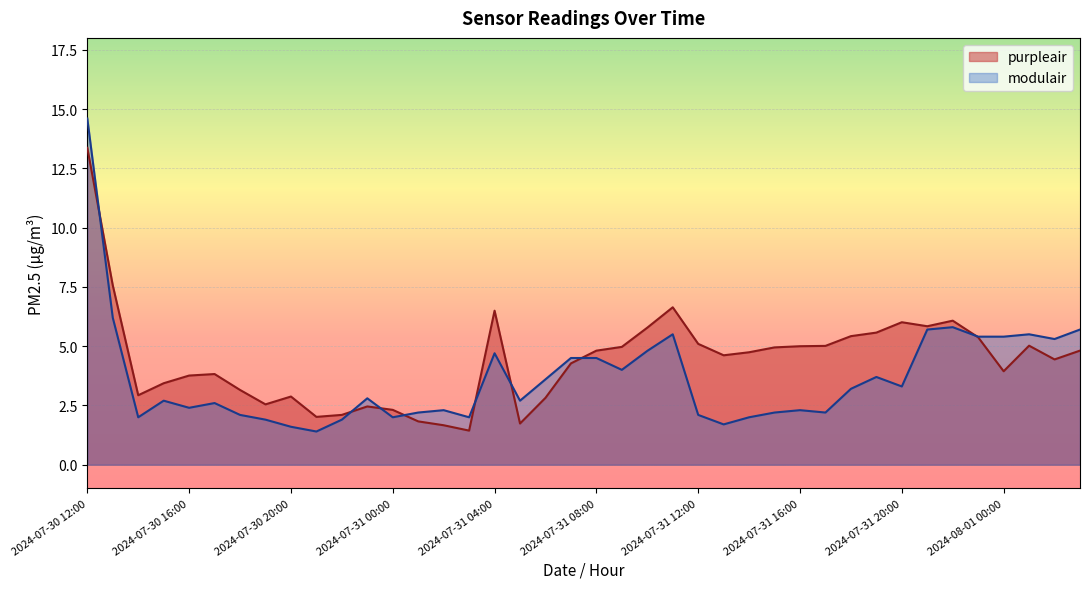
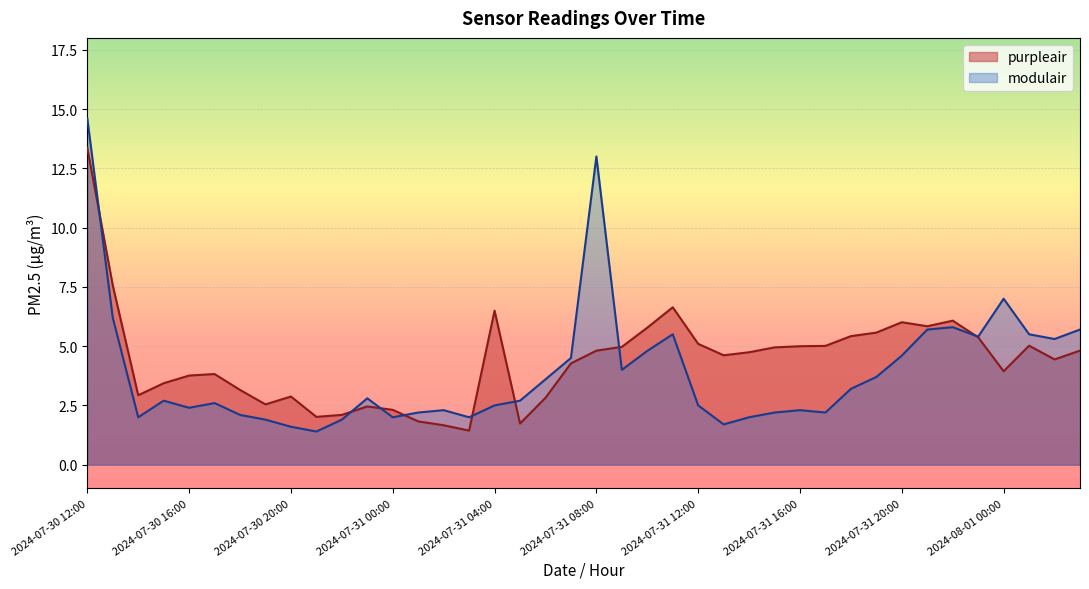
modulair, 2024-07-31 04:00: 4.7 -> 2.5
modulair, 2024-07-31 08:00: 4.5 -> 13.0
modulair, 2024-07-31 12:00: 2.1 -> 2.5
modulair, 2024-07-31 20:00: 3.3 -> 4.6
modulair, 2024-08-01 00:00: 5.4 -> 7.0
